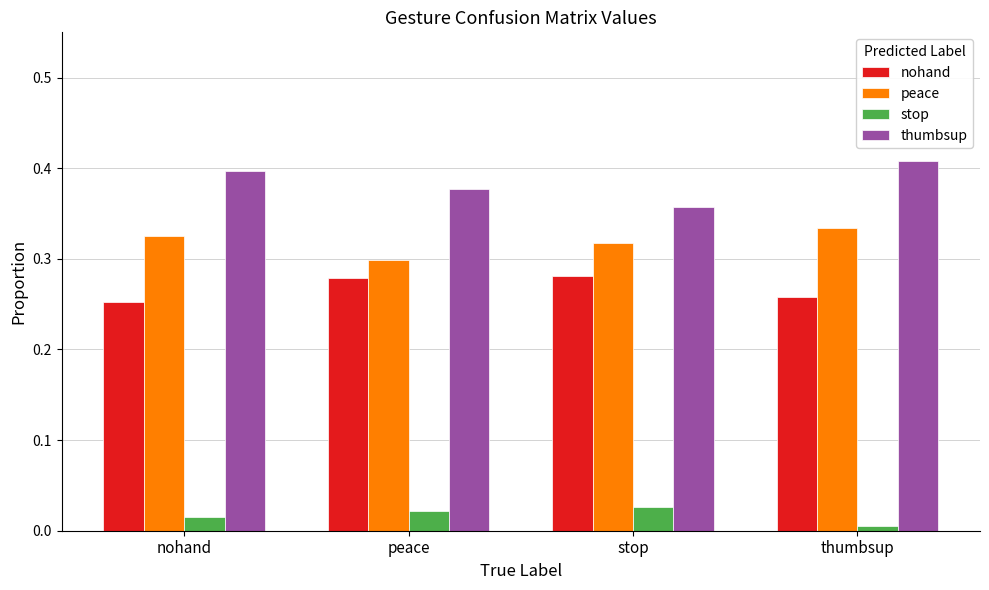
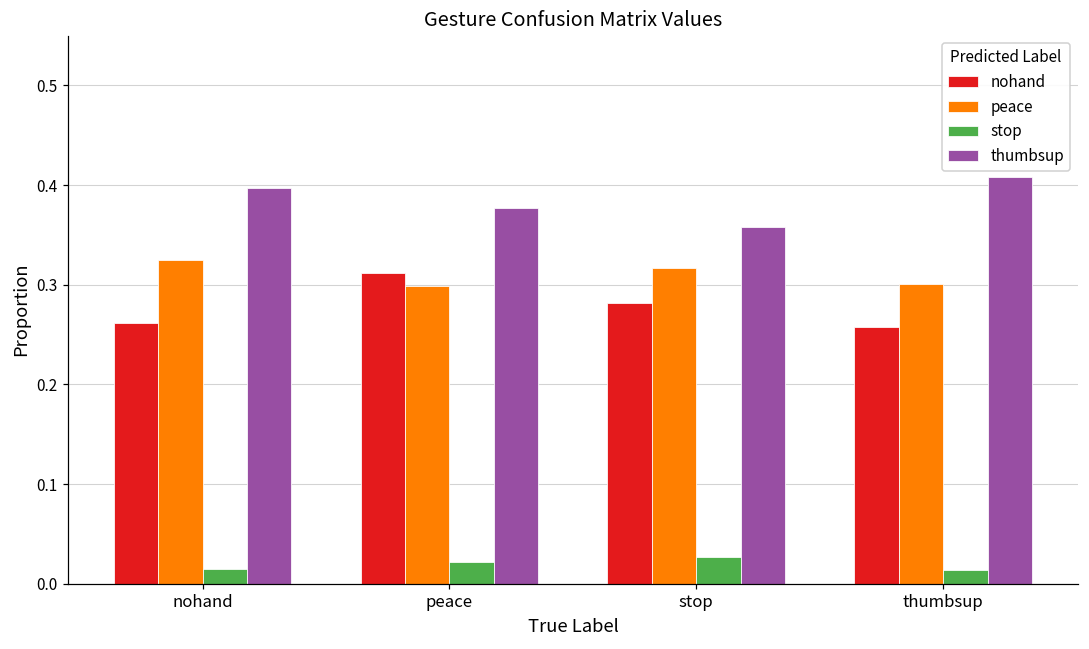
nohand, nohand: 0.25 -> 0.26
nohand, peace: 0.28 -> 0.31
peace, thumbsup: 0.33 -> 0.30
stop, thumbsup: 0.00 -> 0.01
